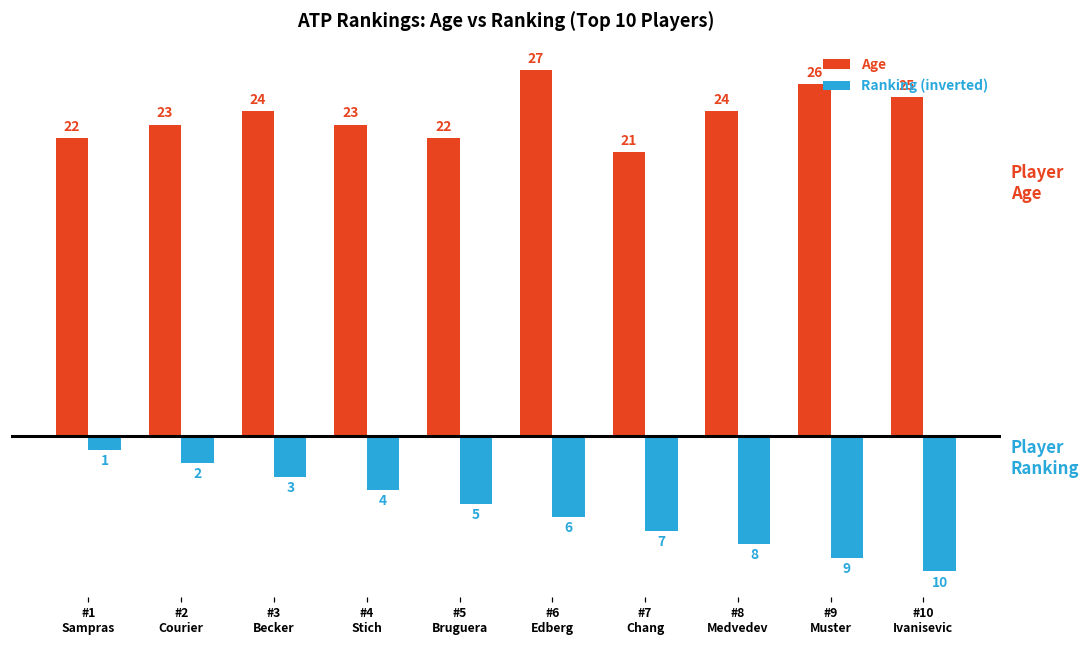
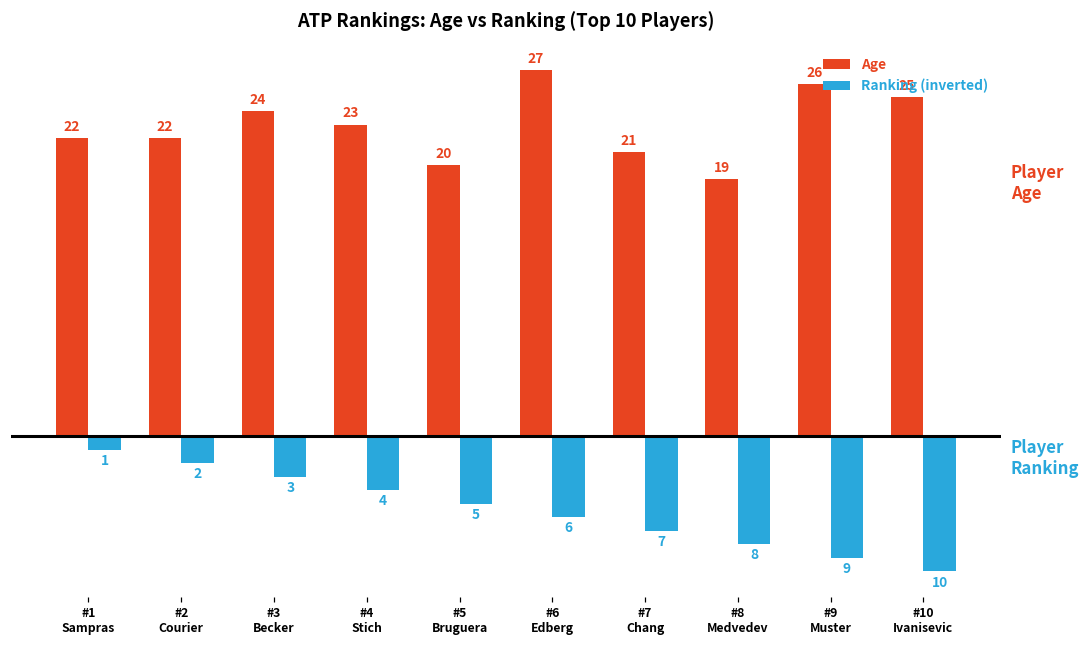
Age, #2 Courier: 23 -> 22
Age, #5 Bruguera: 22 -> 20
Age, #8 Medvedev: 24 -> 19
